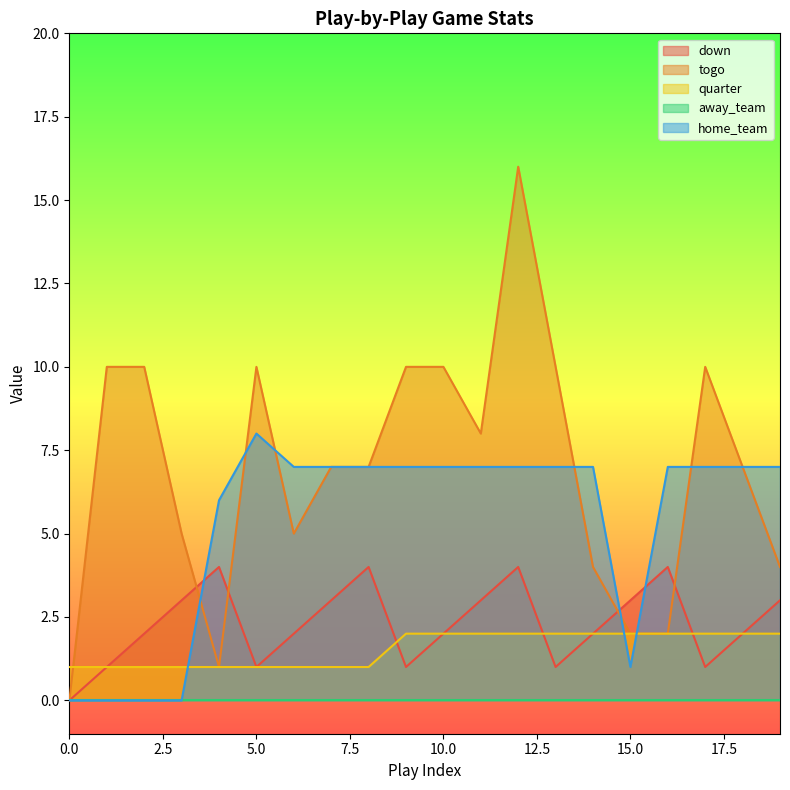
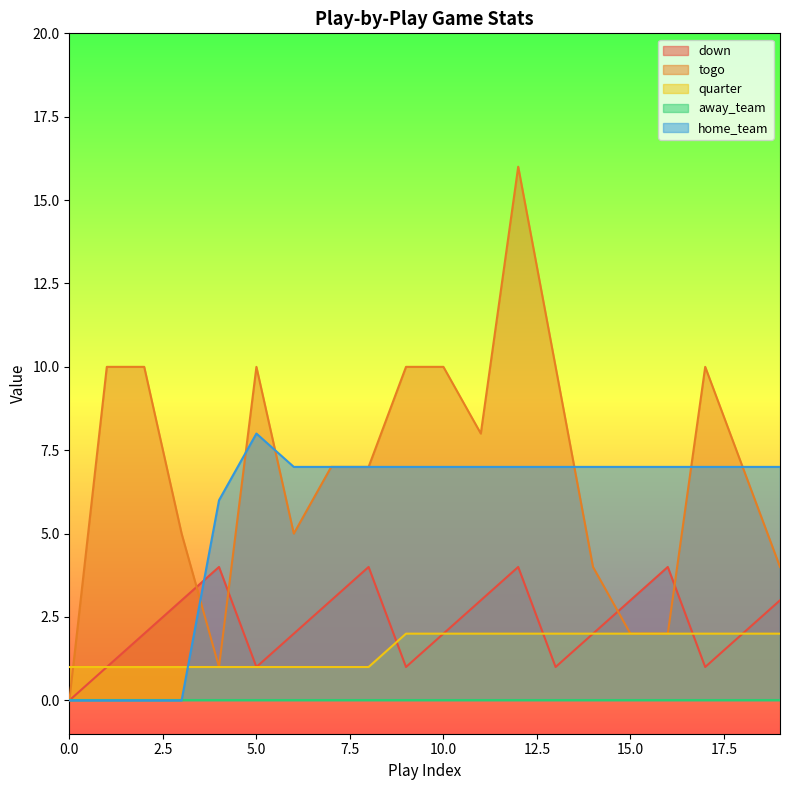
home_team, 15.0: 1 -> 7
